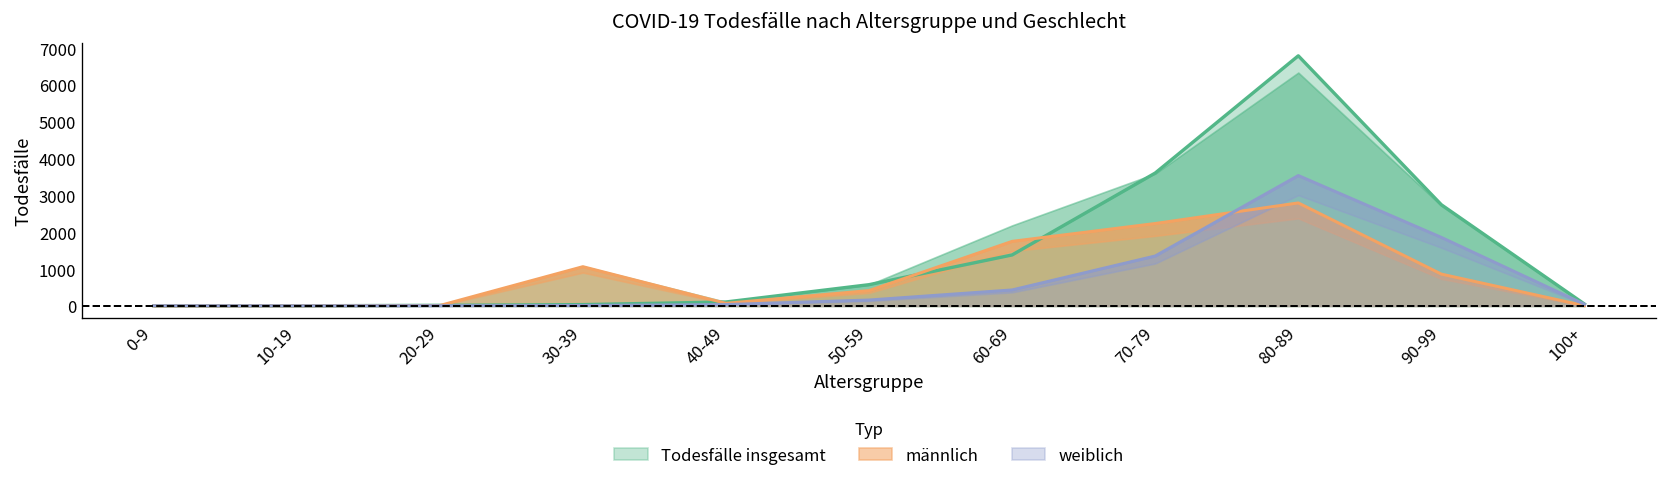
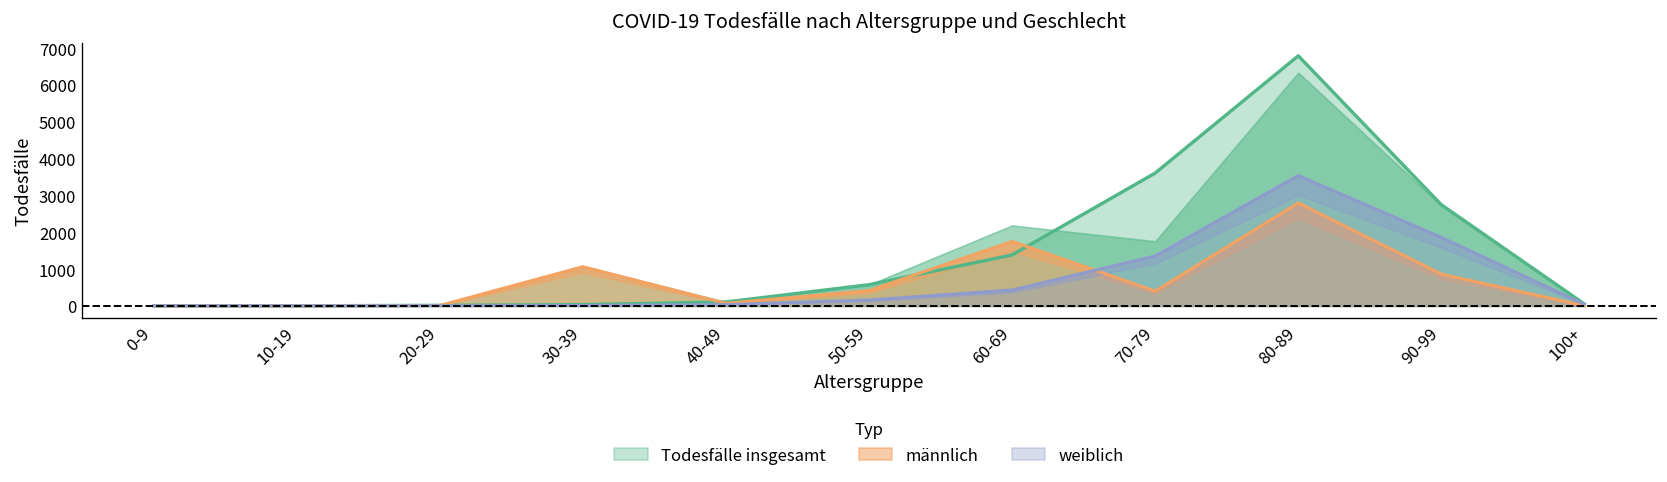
männlich, 70-79: 2200 -> 400
